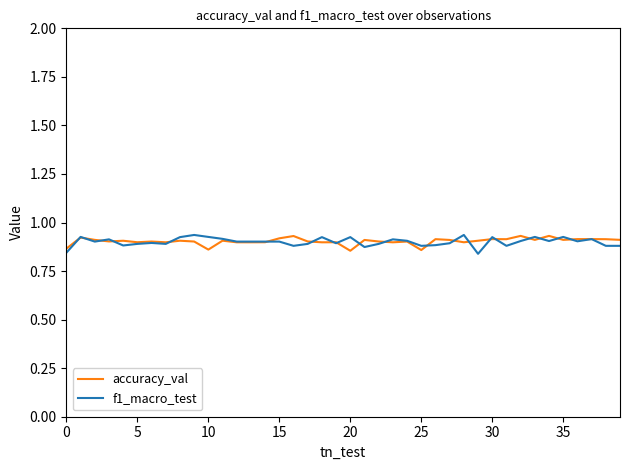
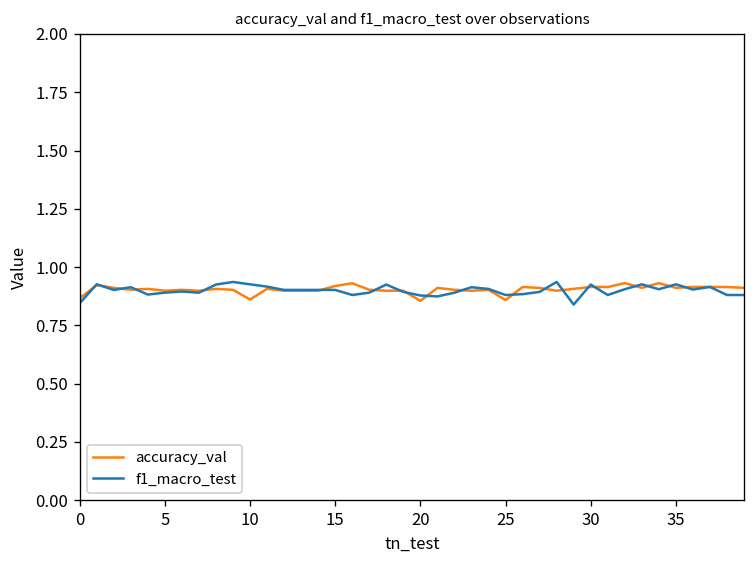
f1_macro_test, 20: 0.92 -> 0.88
